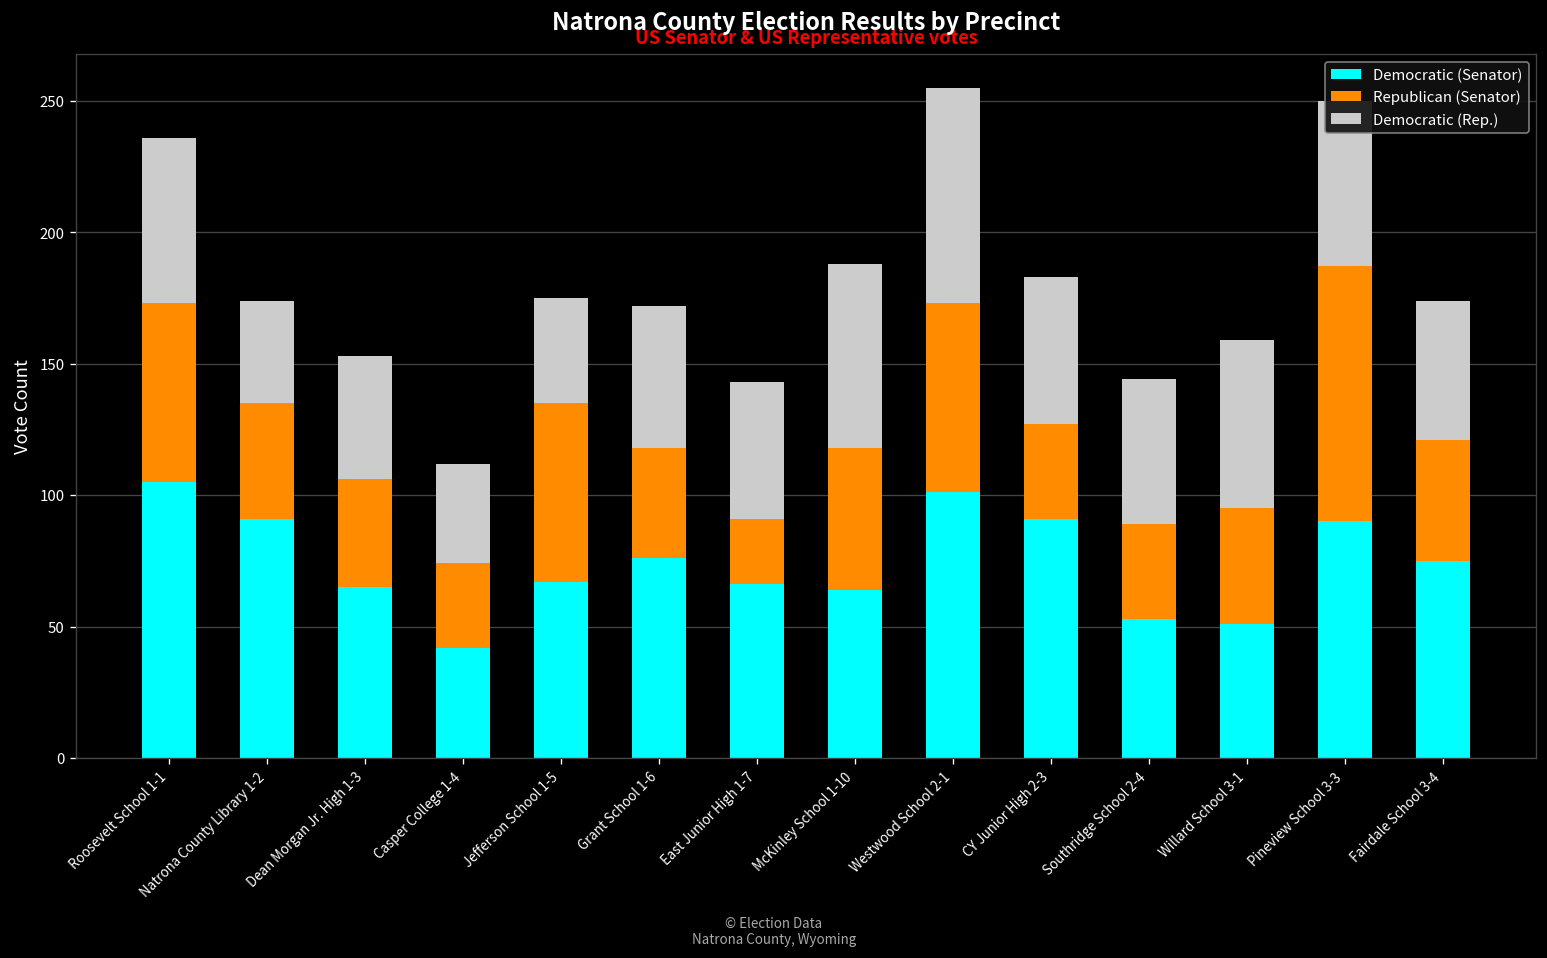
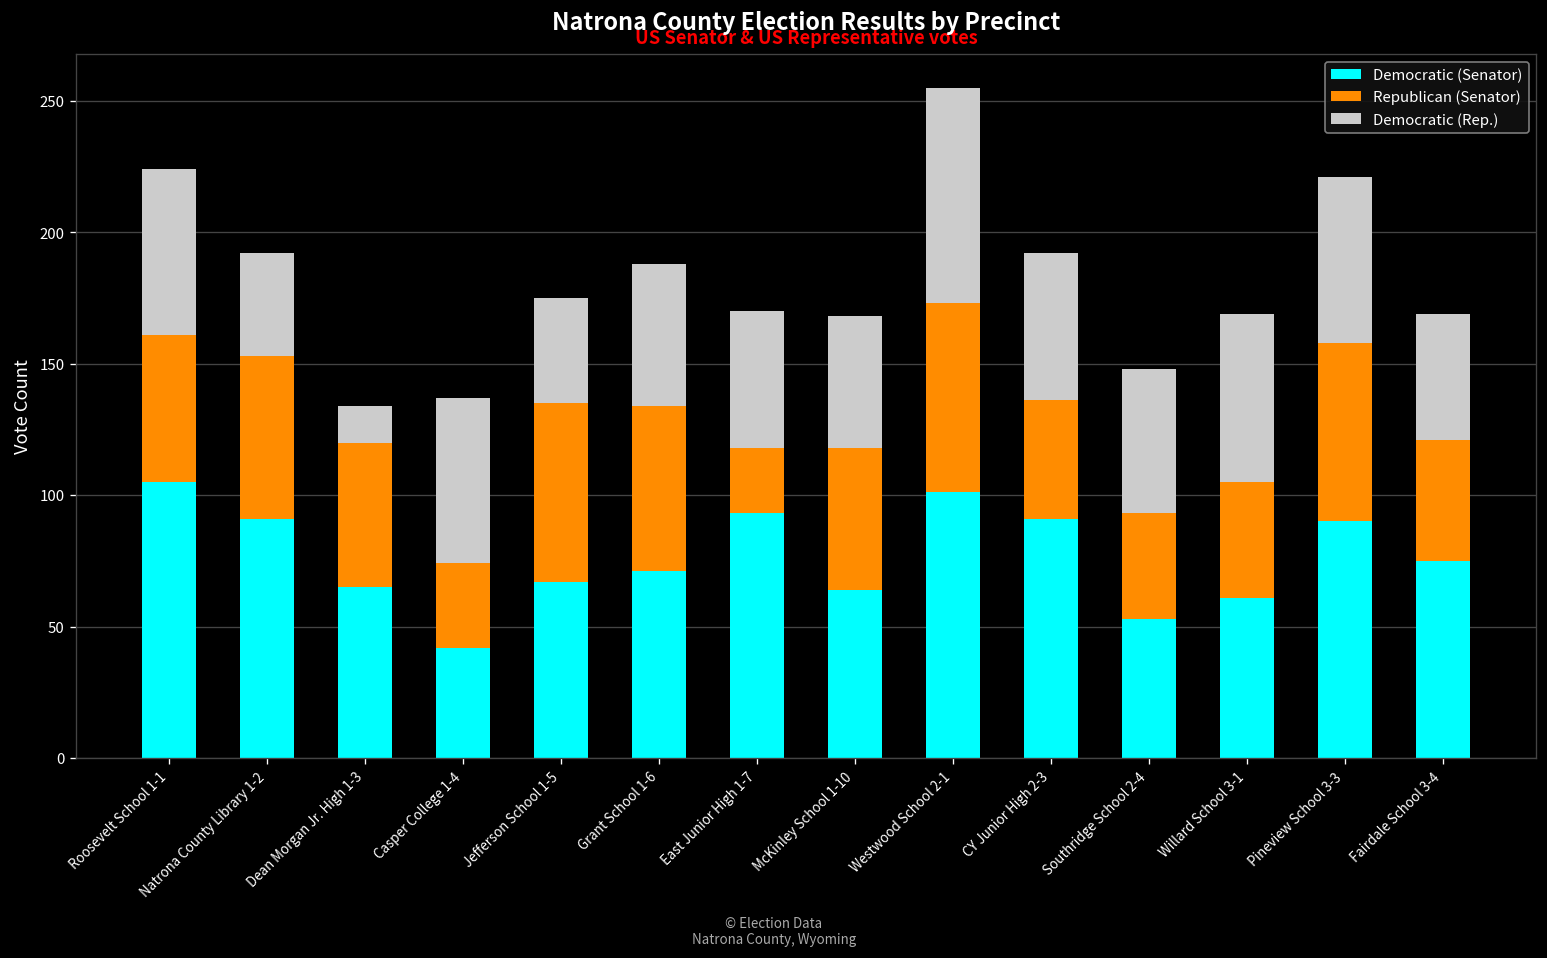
Republican (Senator), Roosevelt School 1-1: 68 -> 56
Republican (Senator), Natrona County Library 1-2: 44 -> 62
Republican (Senator), Dean Morgan Jr. High 1-3: 41 -> 55
Democratic (Rep.), Dean Morgan Jr. High 1-3: 47 -> 14
Democratic (Rep.), Casper College 1-4: 38 -> 63
Democratic (Senator), Grant School 1-6: 76 -> 71
Republican (Senator), Grant School 1-6: 42 -> 63
Democratic (Senator), East Junior High 1-7: 66 -> 93
Democratic (Rep.), McKinley School 1-10: 70 -> 50
Republican (Senator), CY Junior High 2-3: 36 -> 45
Republican (Senator), Southridge School 2-4: 36 -> 40
Democratic (Senator), Willard School 3-1: 51 -> 61
Republican (Senator), Pineview School 3-3: 97 -> 68
Democratic (Rep.), Fairdale School 3-4: 53 -> 48
